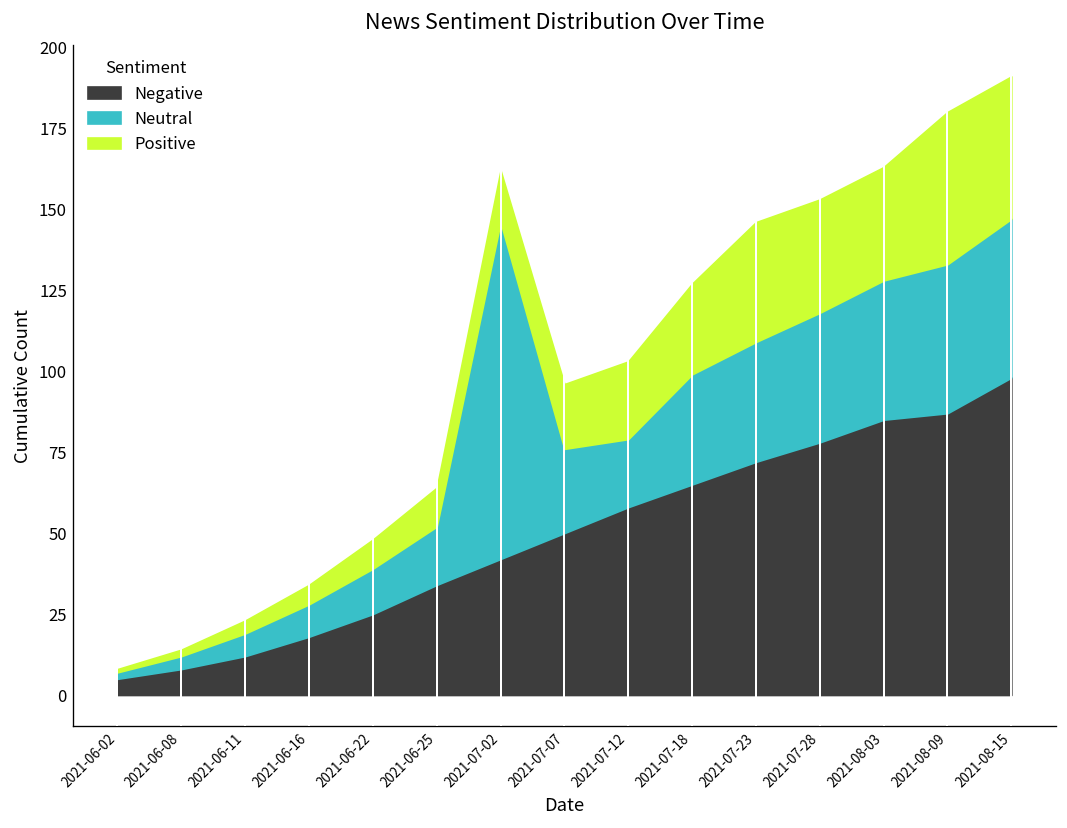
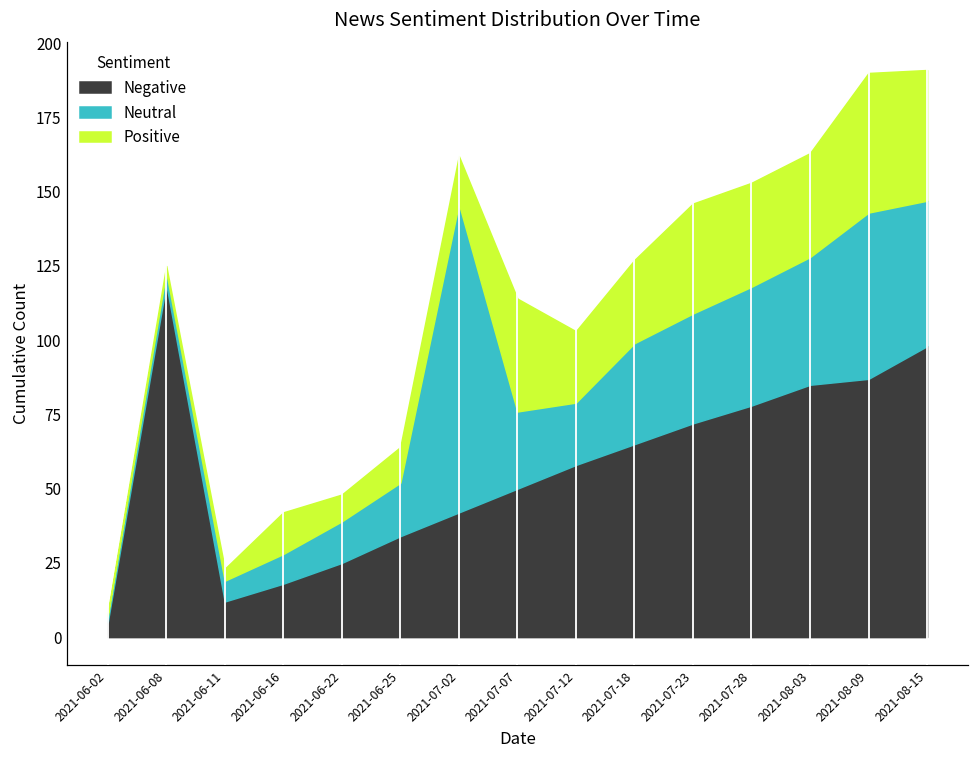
Negative, 2021-06-08: 8 -> 119
Positive, 2021-06-16: 6 -> 14
Positive, 2021-07-07: 20 -> 38
Neutral, 2021-08-09: 46 -> 56
